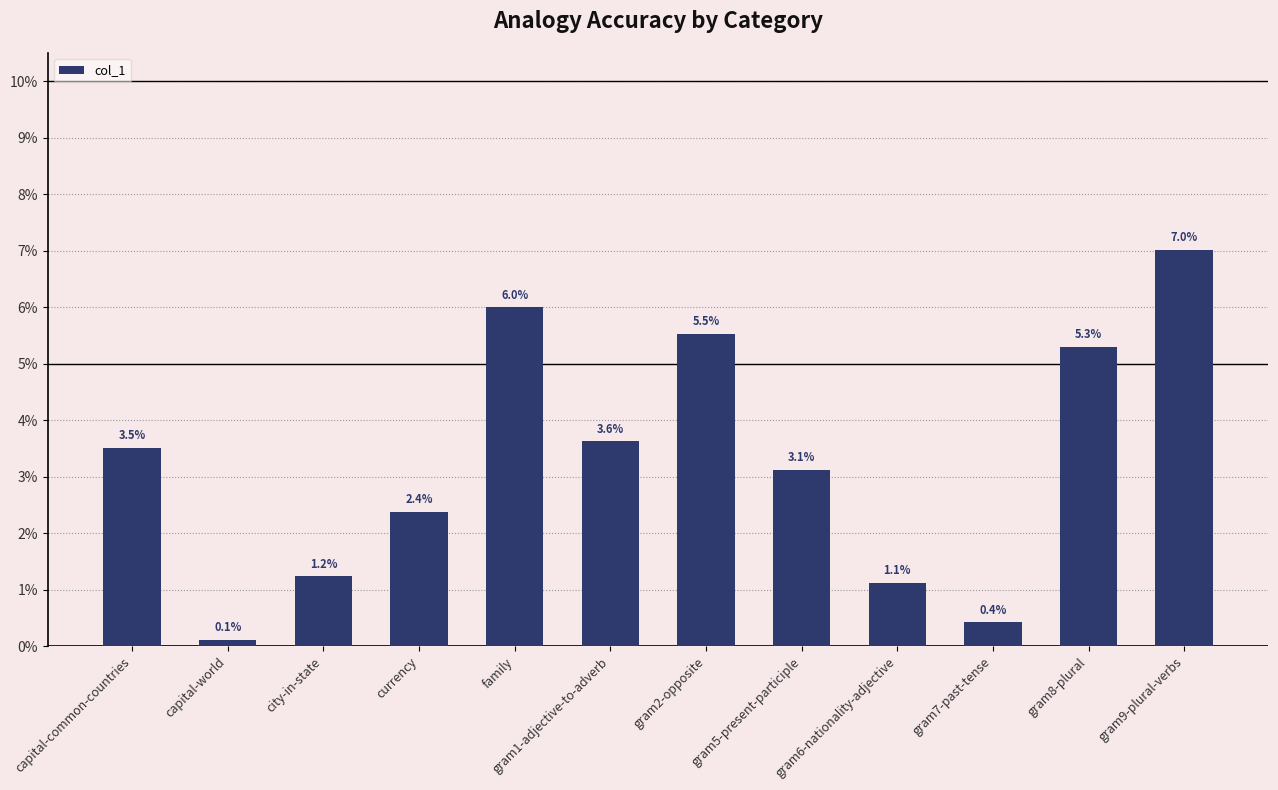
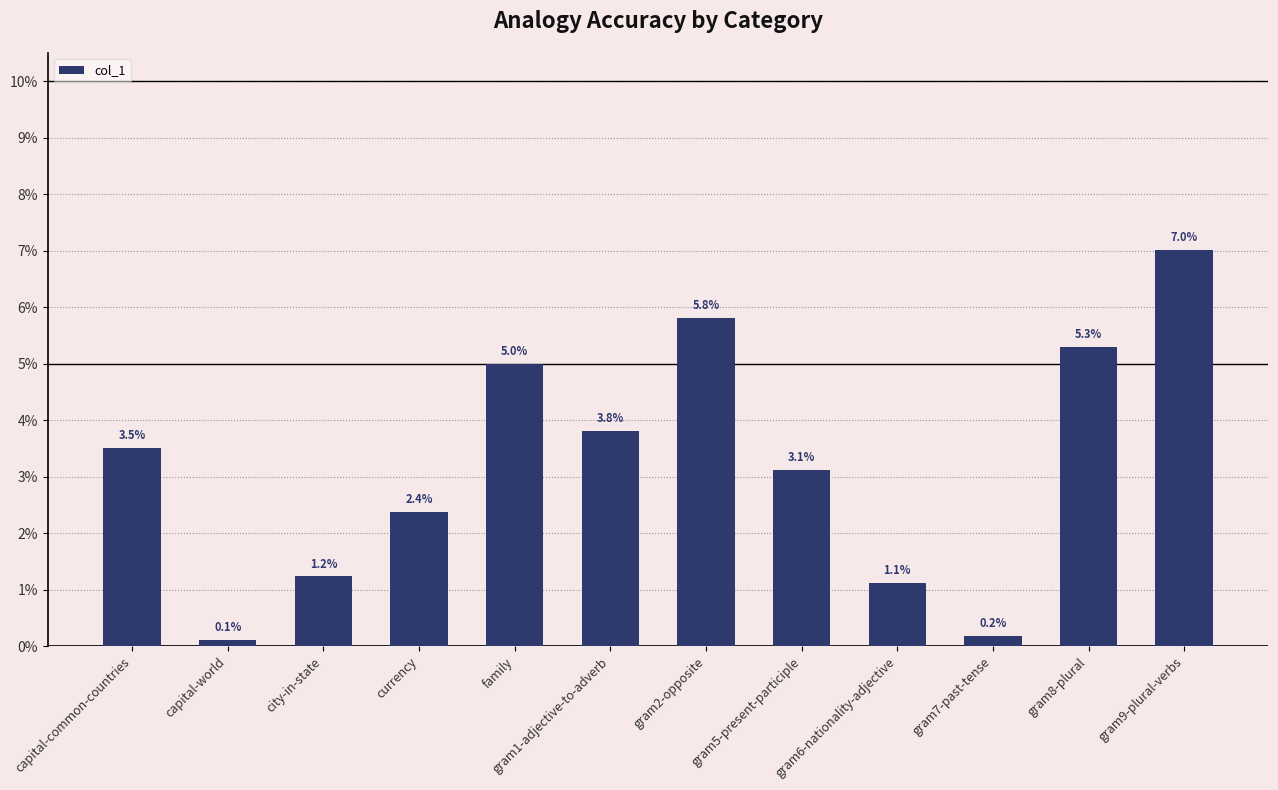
family: 6.0% -> 5.0%
gram1-adjective-to-adverb: 3.6% -> 3.8%
gram2-opposite: 5.5% -> 5.8%
gram7-past-tense: 0.4% -> 0.2%
